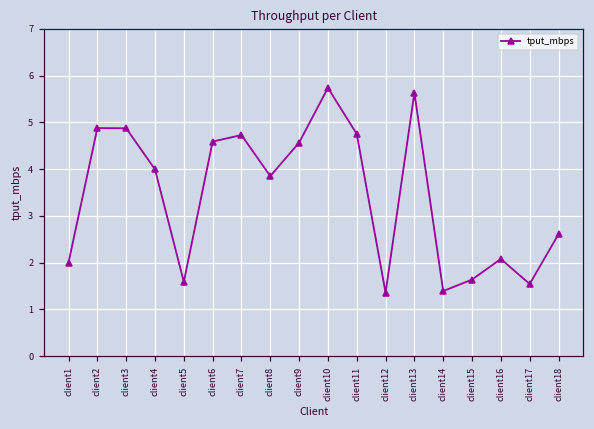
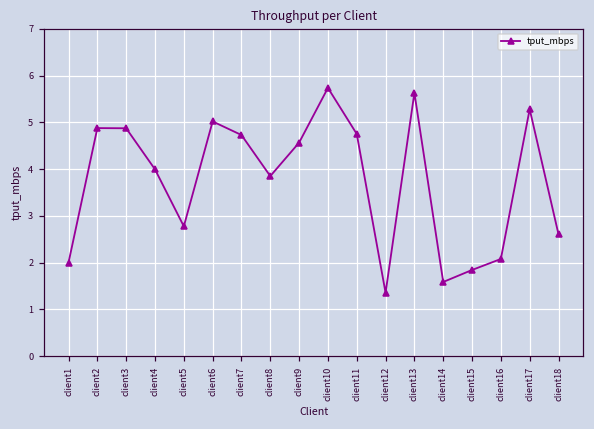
client5: 1.6 -> 2.8
client6: 4.6 -> 5.0
client14: 1.4 -> 1.6
client15: 1.6 -> 1.8
client17: 1.5 -> 5.3
